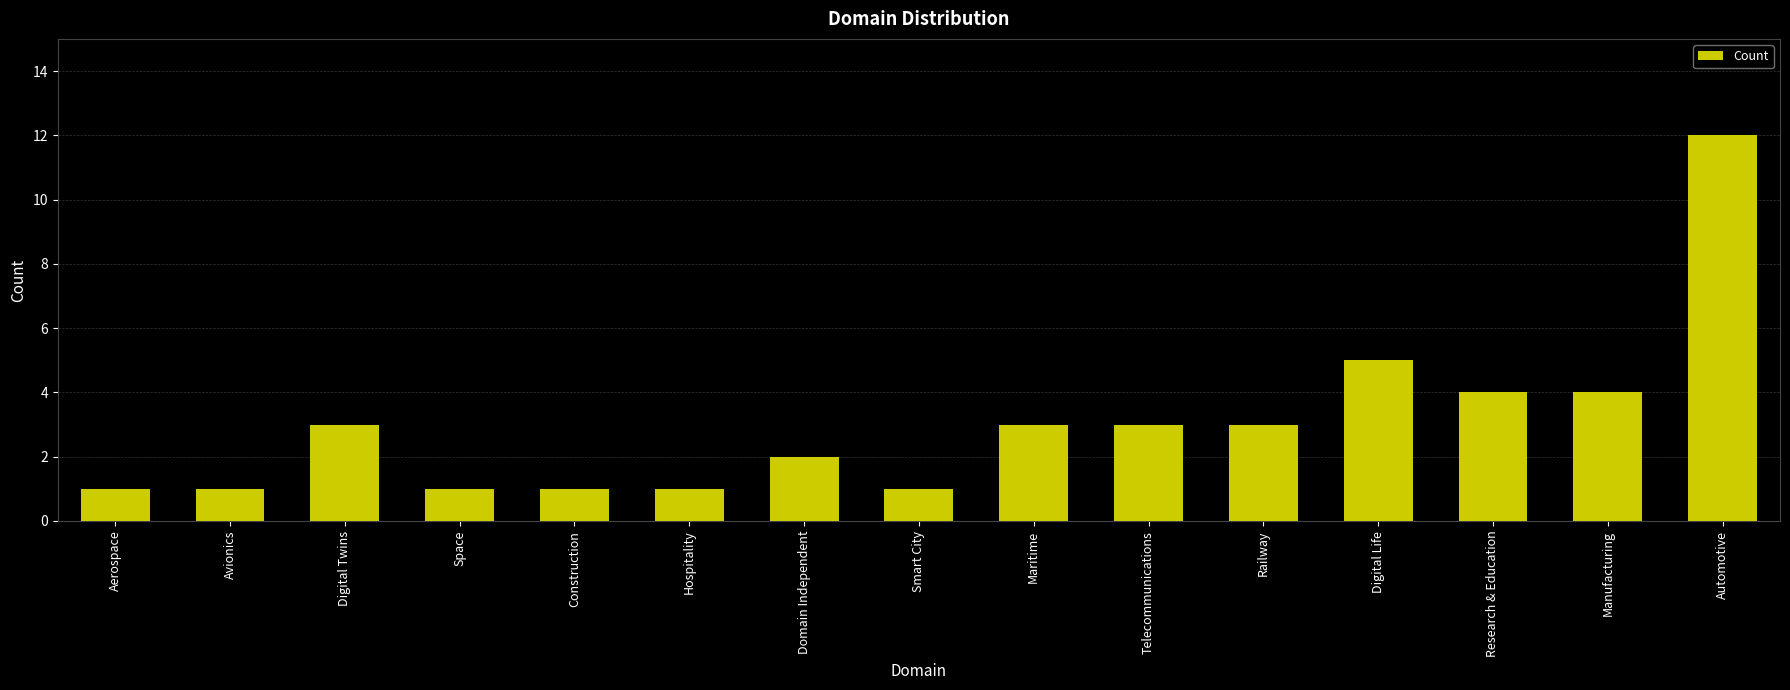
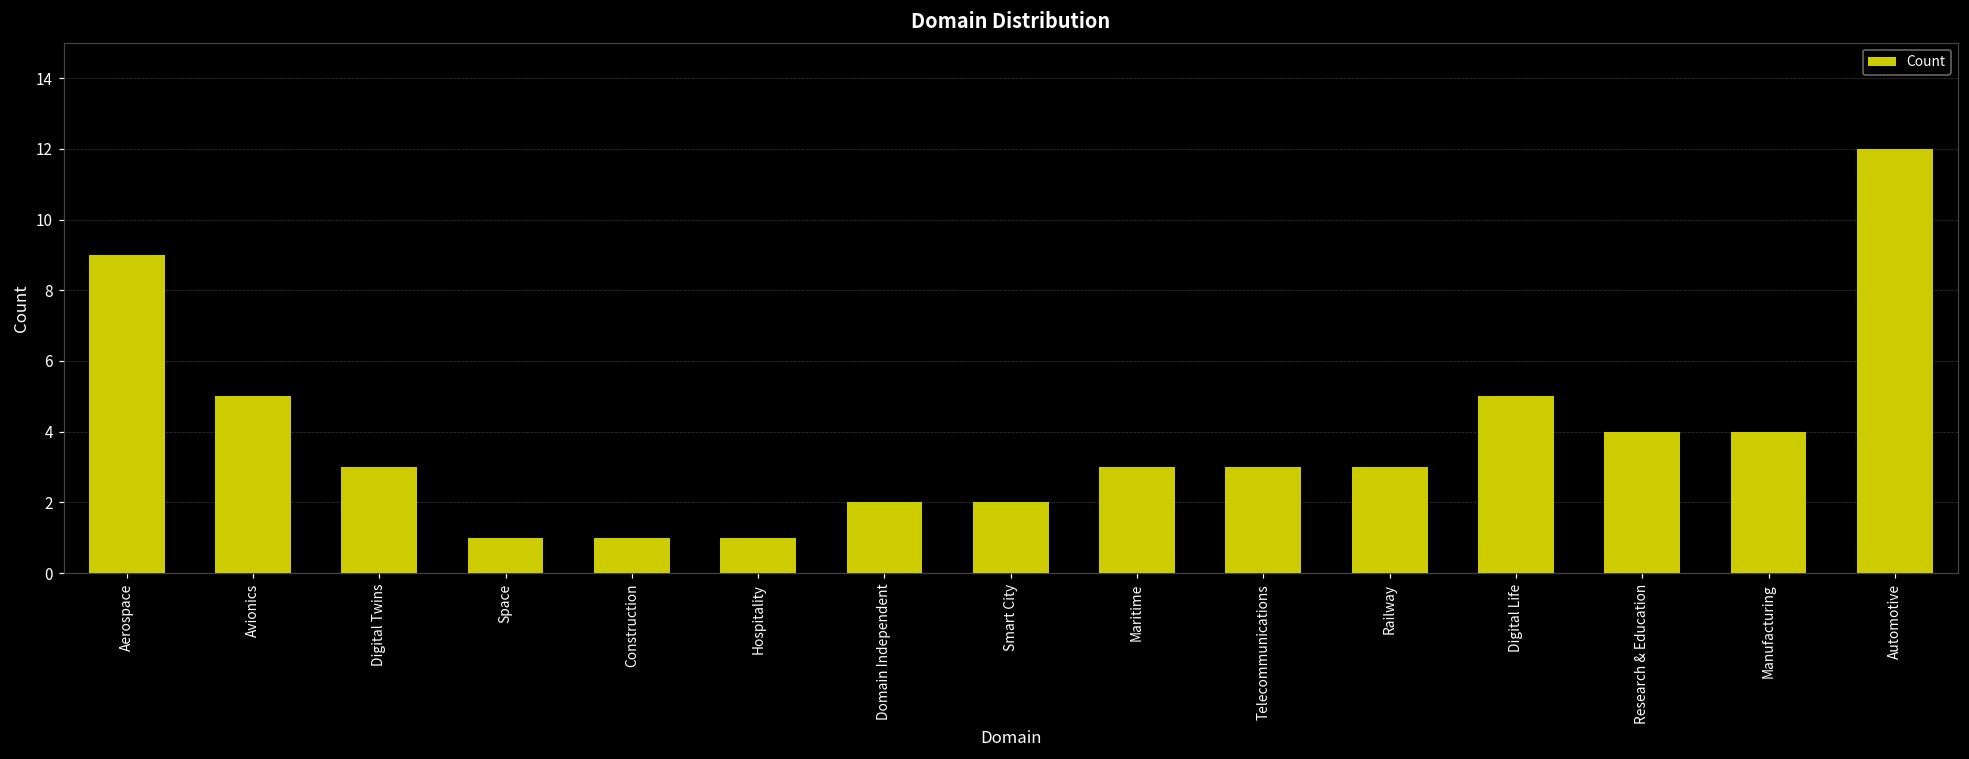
Aerospace: 1 -> 9
Avionics: 1 -> 5
Smart City: 1 -> 2
